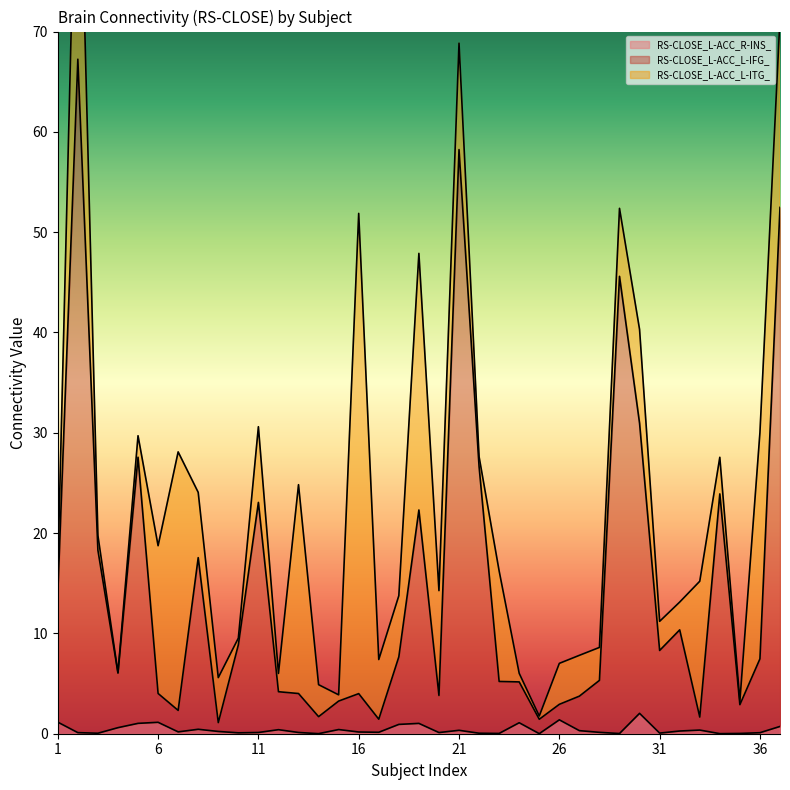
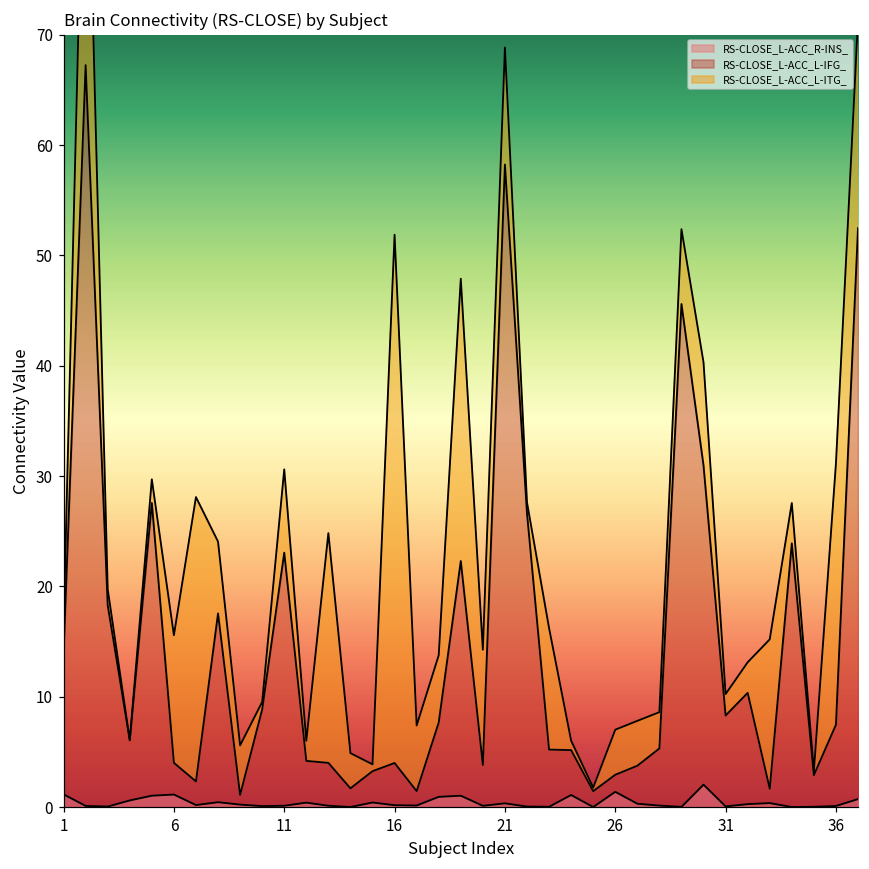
RS-CLOSE_L-ACC_L-ITG_, 6: 14.7 -> 11.6
RS-CLOSE_L-ACC_L-ITG_, 31: 2.9 -> 1.9
RS-CLOSE_L-ACC_L-ITG_, 36: 22.6 -> 23.7
